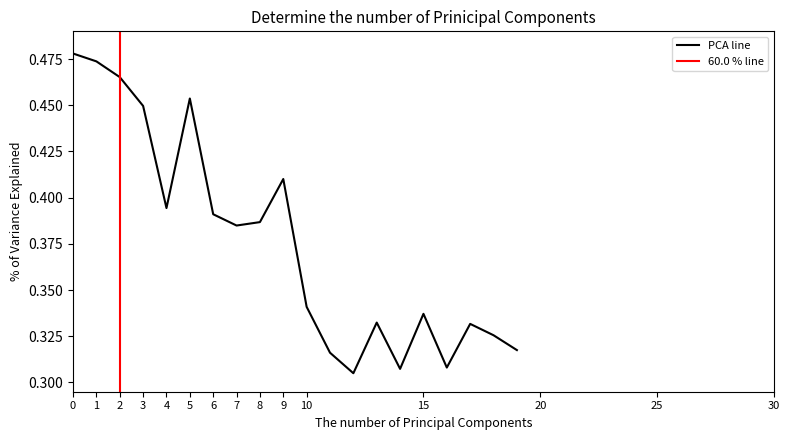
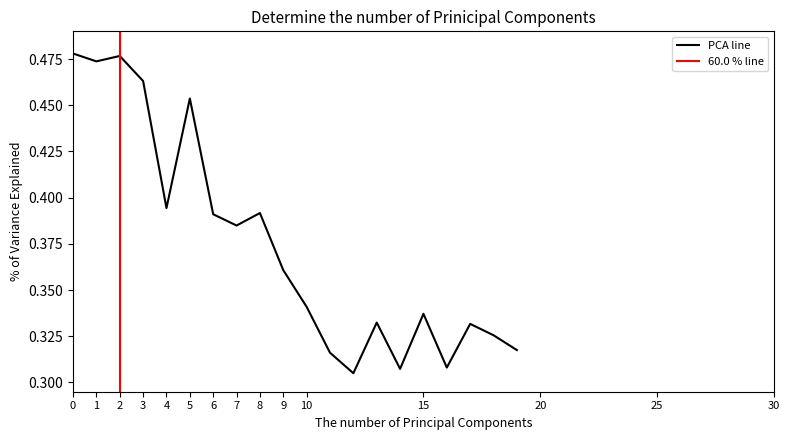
2: 0.465 -> 0.477
3: 0.450 -> 0.463
8: 0.387 -> 0.392
9: 0.410 -> 0.361
